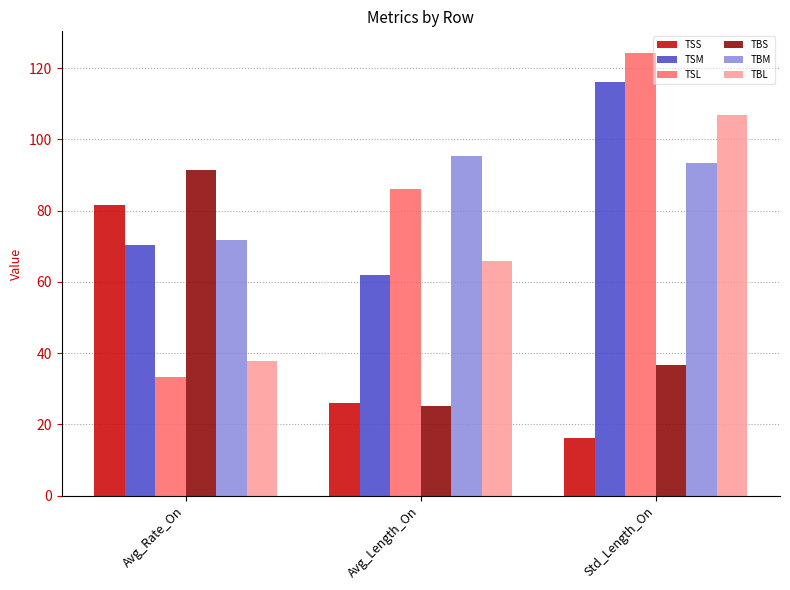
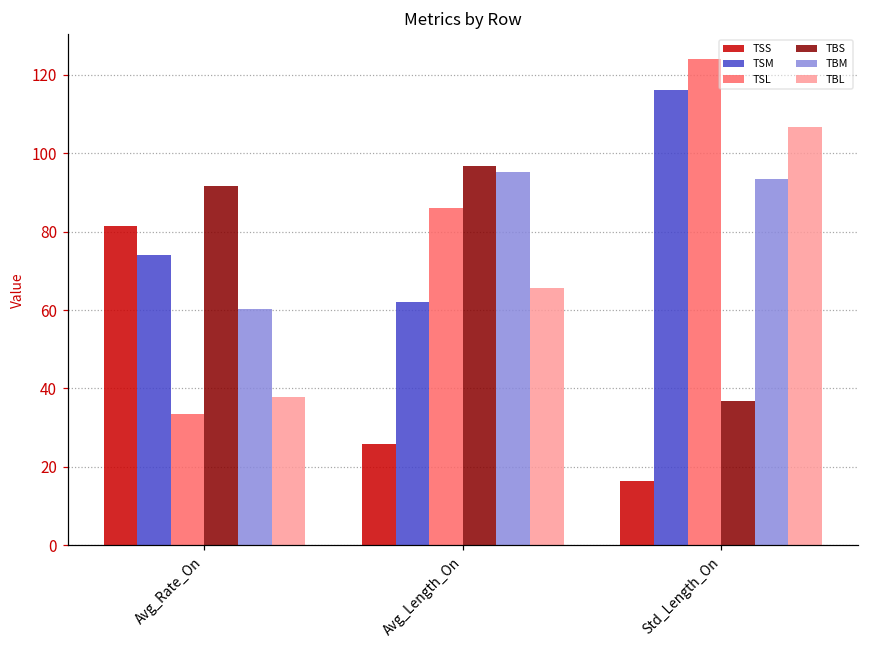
TSM, Avg_Rate_On: 70 -> 74
TBM, Avg_Rate_On: 72 -> 60
TBS, Avg_Length_On: 25 -> 97
